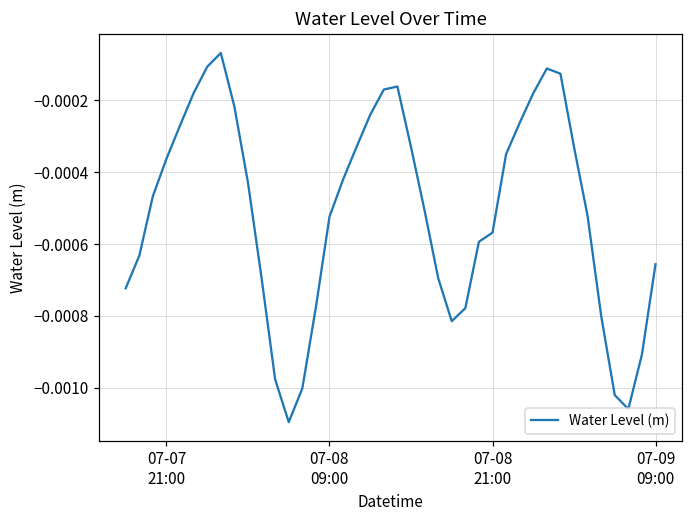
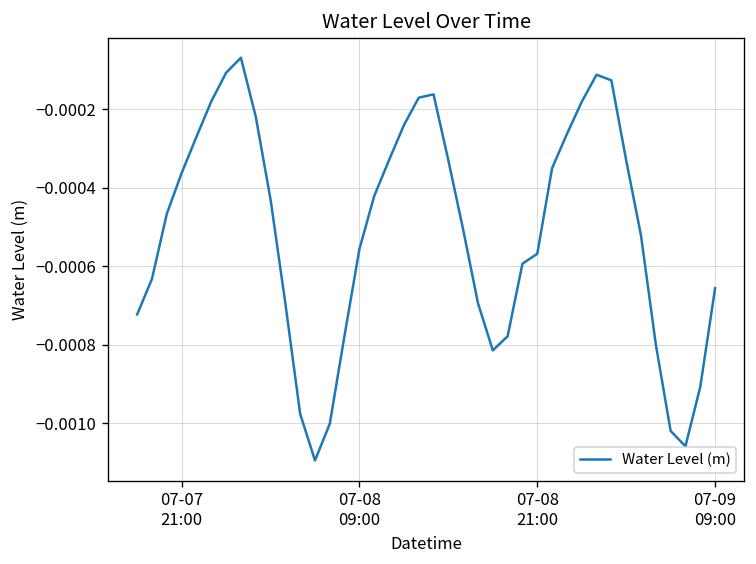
07-08 09:00: -0.00052 -> -0.00056
